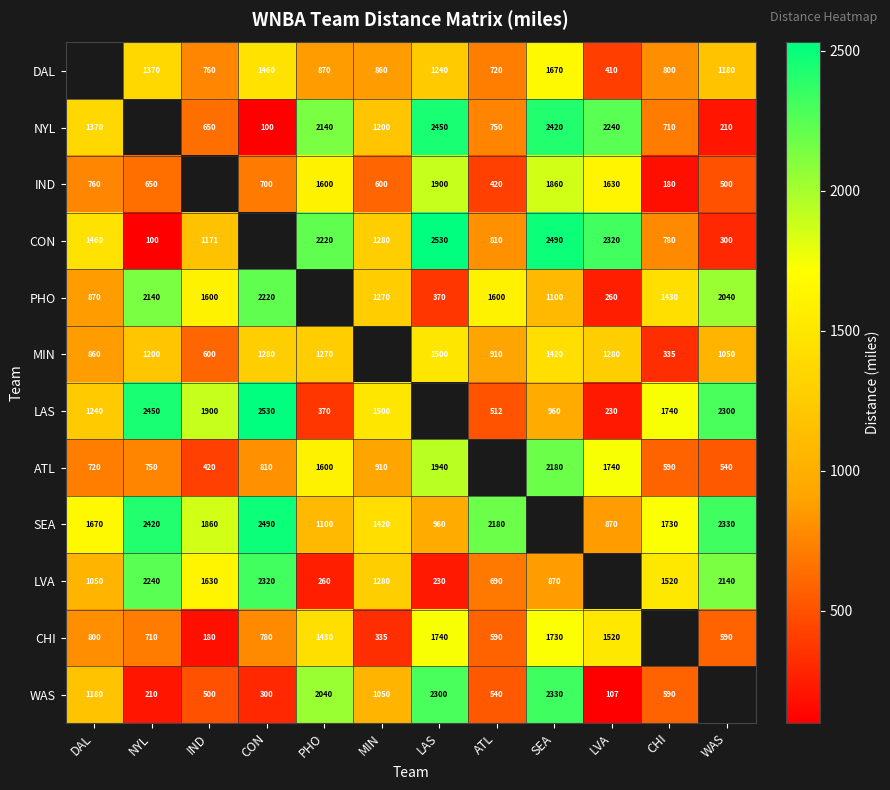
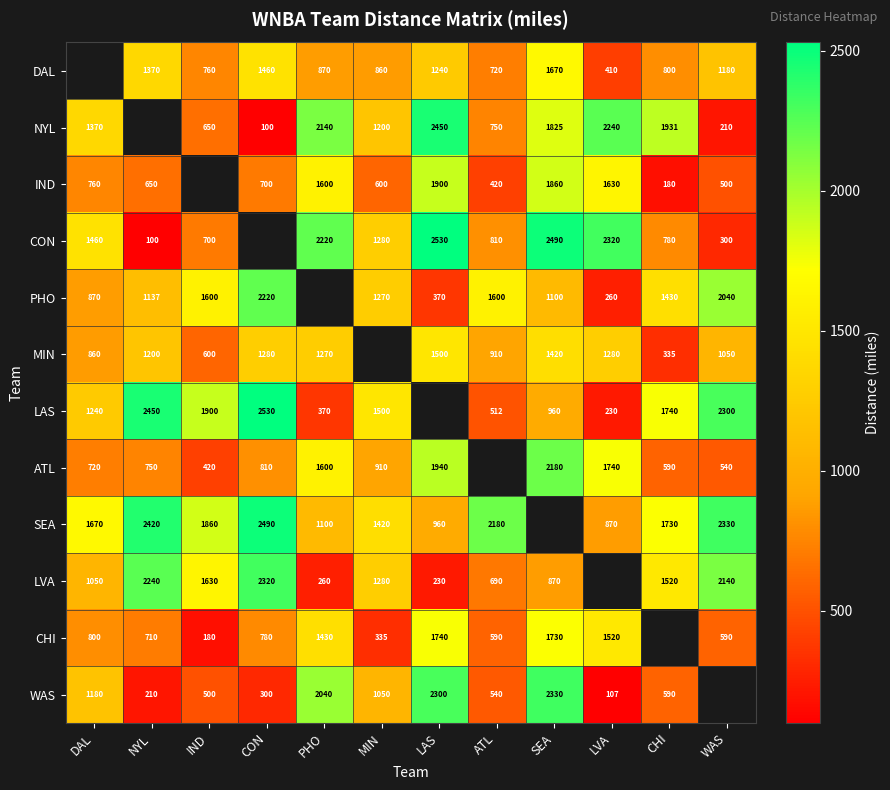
NYL, SEA: 2420 -> 1825
NYL, CHI: 710 -> 1931
CON, IND: 1171 -> 700
PHO, NYL: 2140 -> 1137
